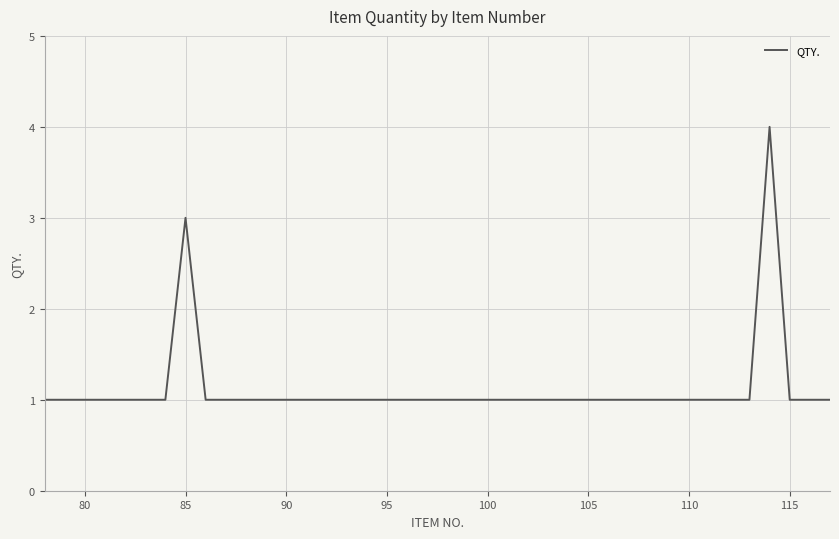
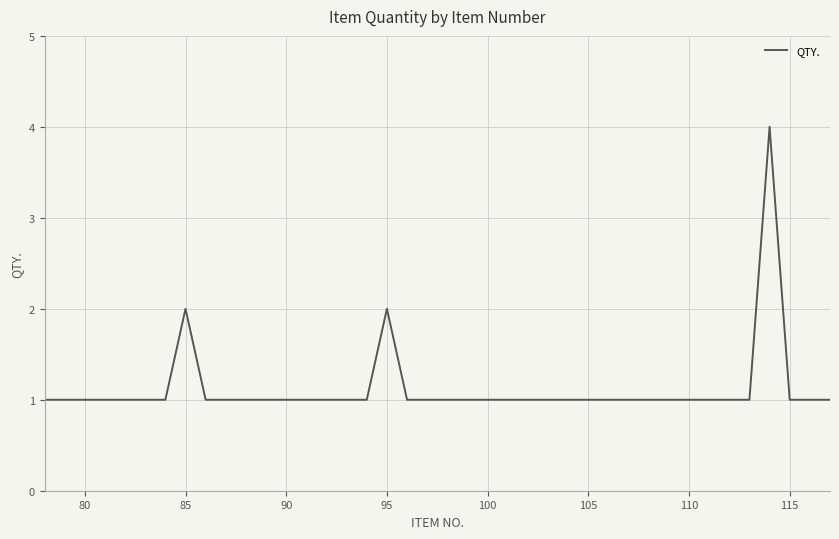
85: 3 -> 2
95: 1 -> 2
